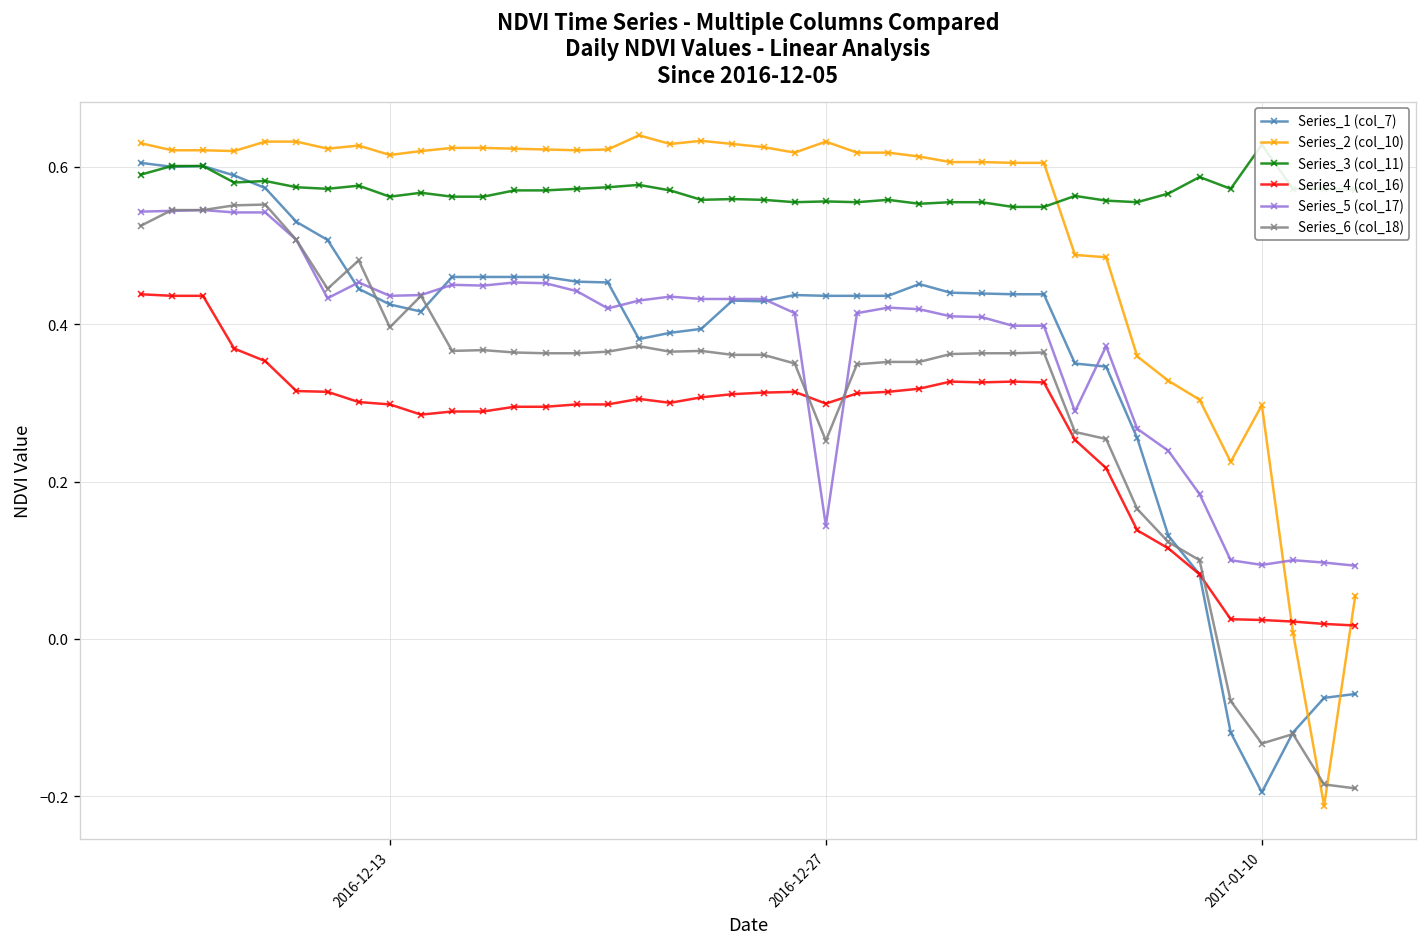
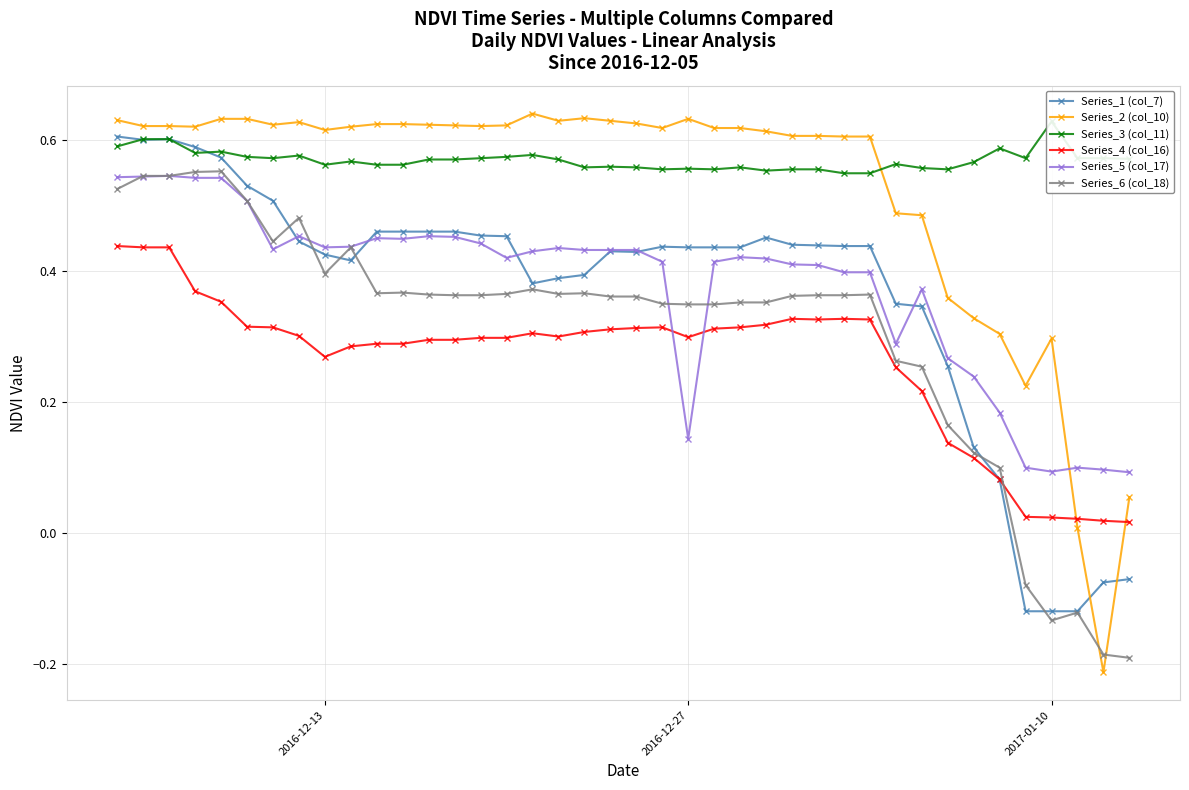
Series_4 (col_16), 2016-12-13: 0.30 -> 0.27
Series_6 (col_18), 2016-12-27: 0.25 -> 0.35
Series_1 (col_7), 2017-01-10: -0.20 -> -0.12
